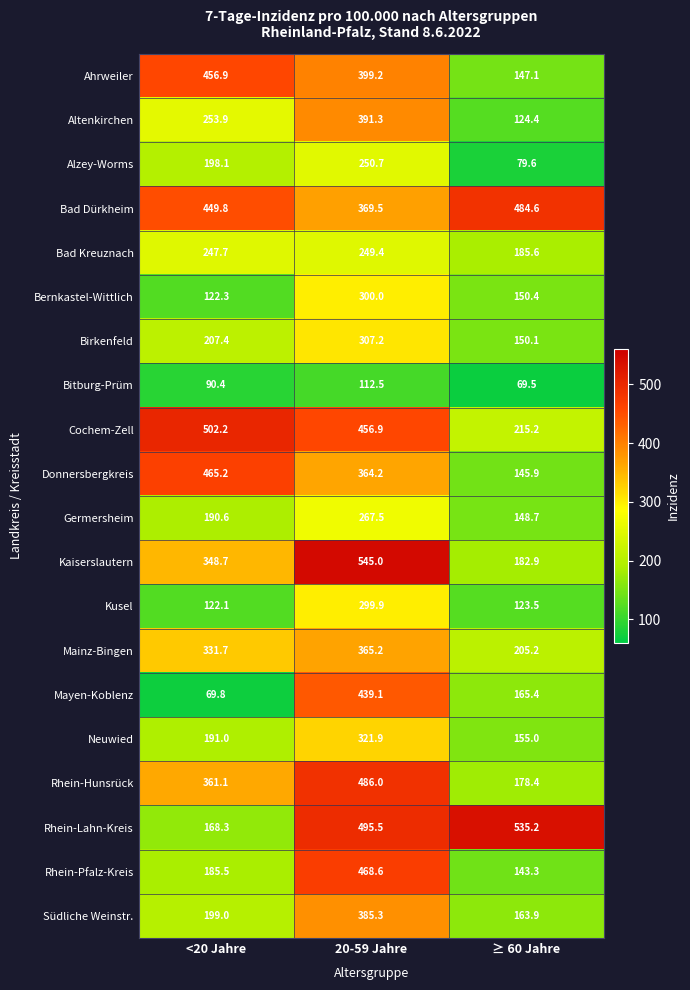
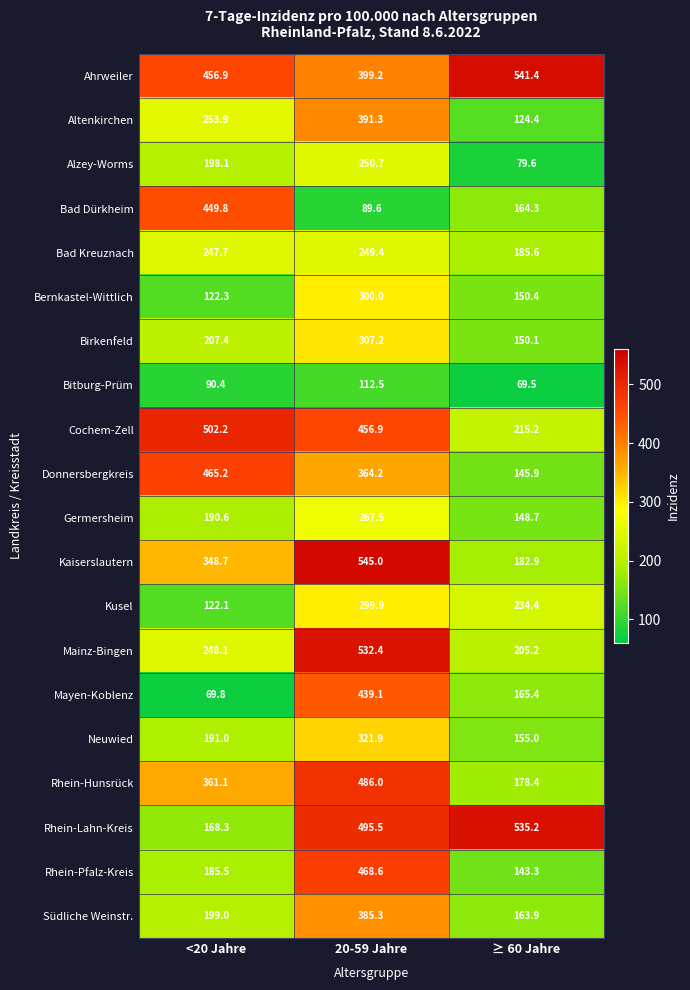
Ahrweiler, ≥ 60 Jahre: 147.1 -> 541.4
Bad Dürkheim, 20-59 Jahre: 369.5 -> 89.6
Bad Dürkheim, ≥ 60 Jahre: 484.6 -> 164.3
Kusel, ≥ 60 Jahre: 123.5 -> 234.4
Mainz-Bingen, <20 Jahre: 331.7 -> 248.1
Mainz-Bingen, 20-59 Jahre: 365.2 -> 532.4
